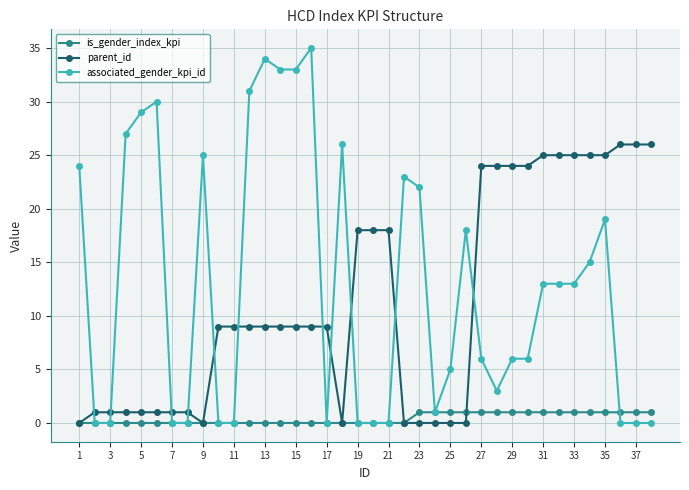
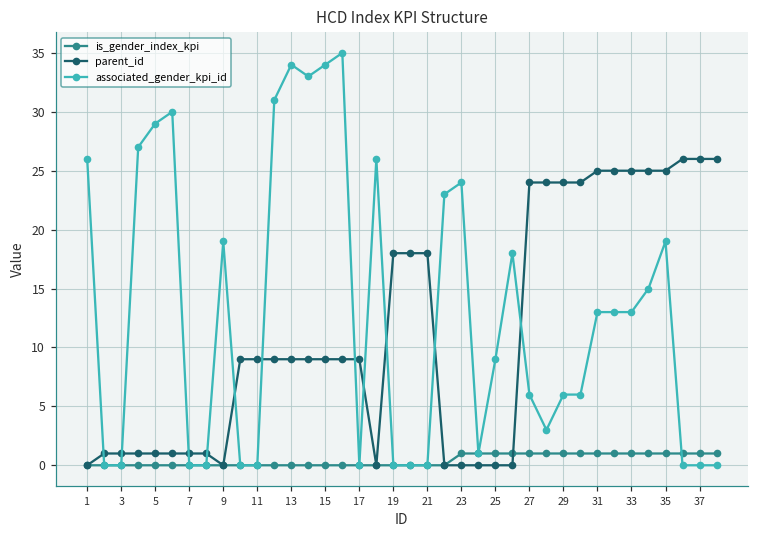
associated_gender_kpi_id, 1: 24 -> 26
associated_gender_kpi_id, 9: 25 -> 19
associated_gender_kpi_id, 15: 33 -> 34
associated_gender_kpi_id, 23: 22 -> 24
associated_gender_kpi_id, 25: 5 -> 9
